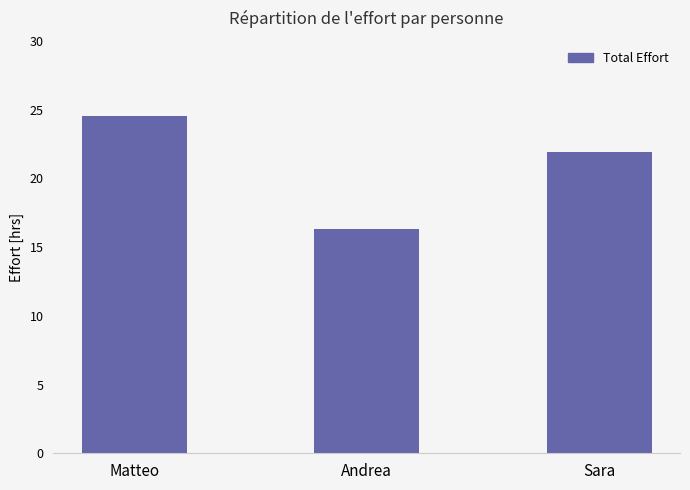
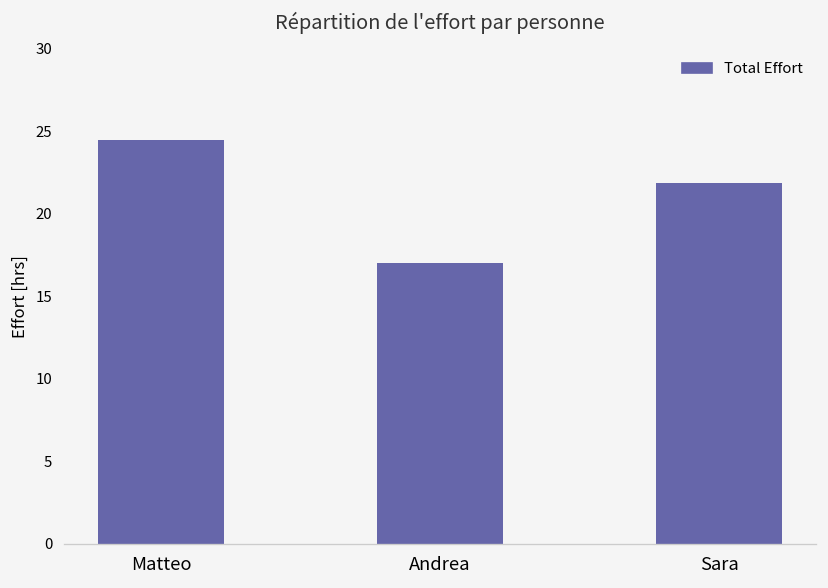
Andrea: 16.3 -> 17.0
